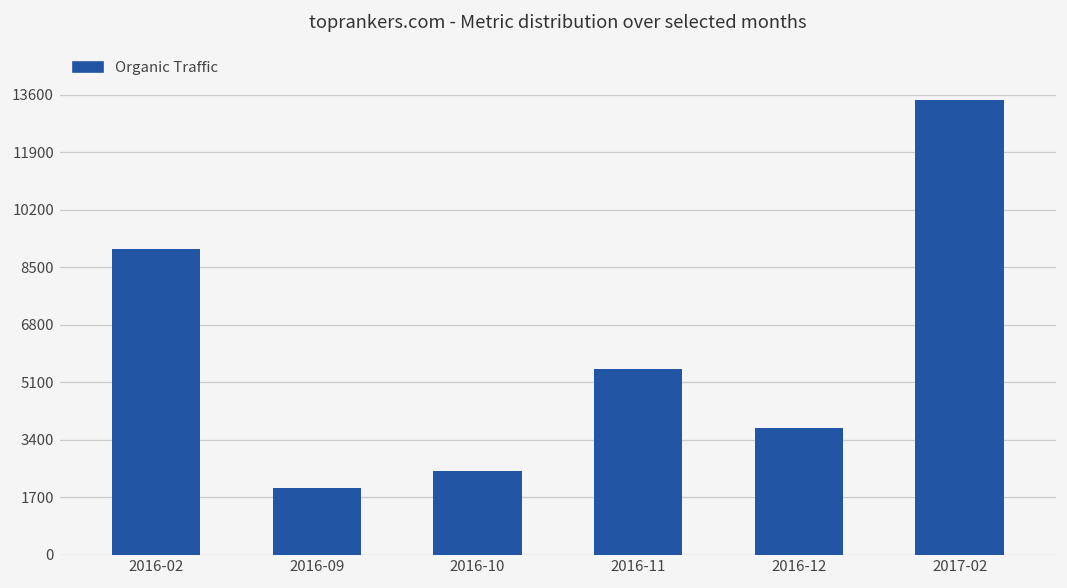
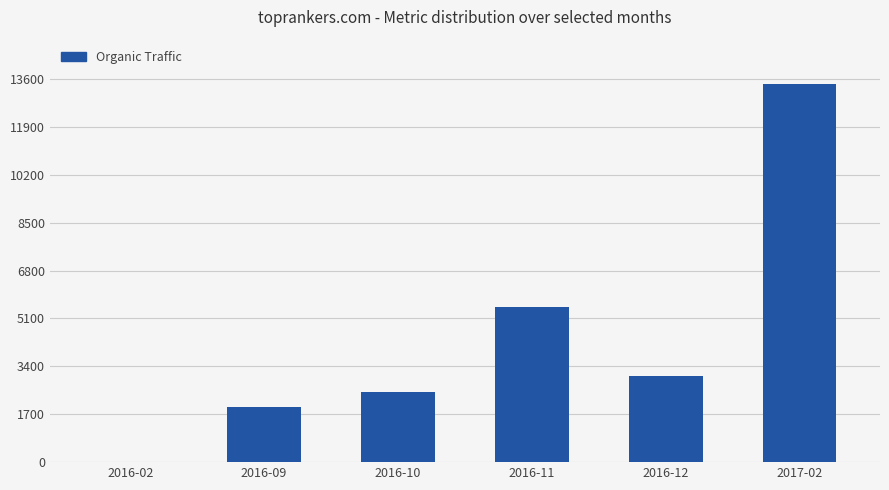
2016-02: 9000 -> 0
2016-12: 3800 -> 3100
